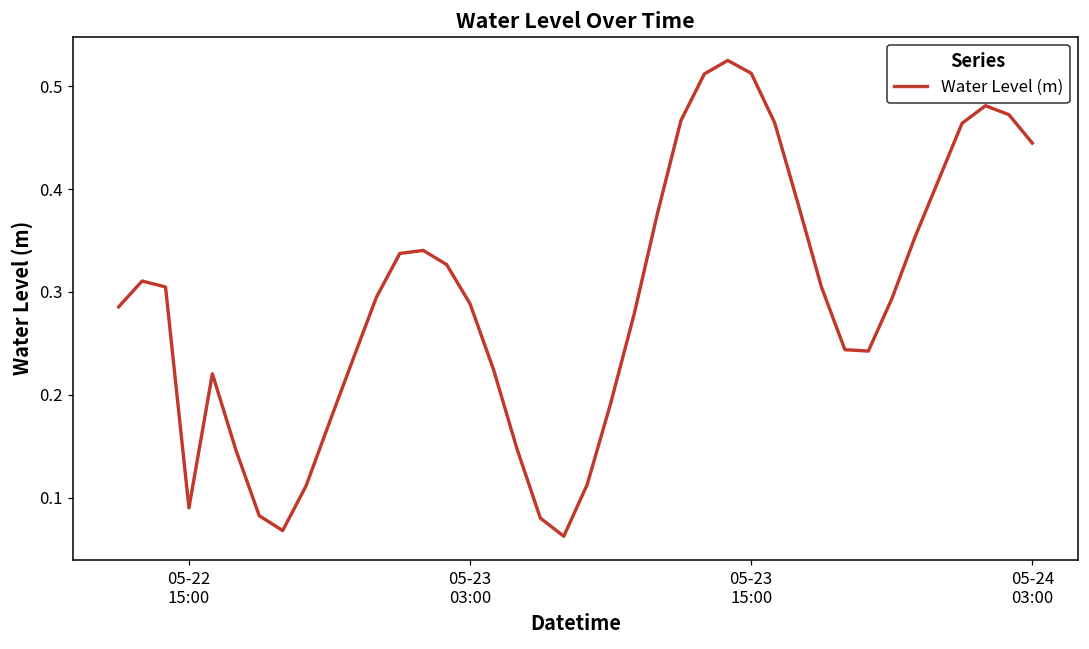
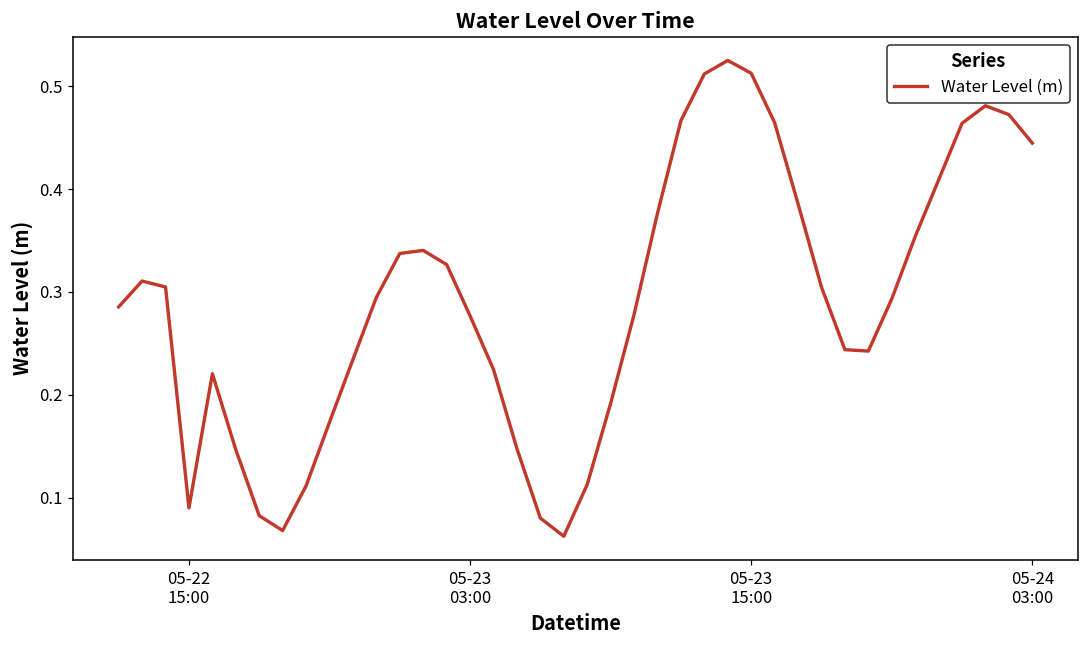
05-23 03:00: 0.29 -> 0.28
